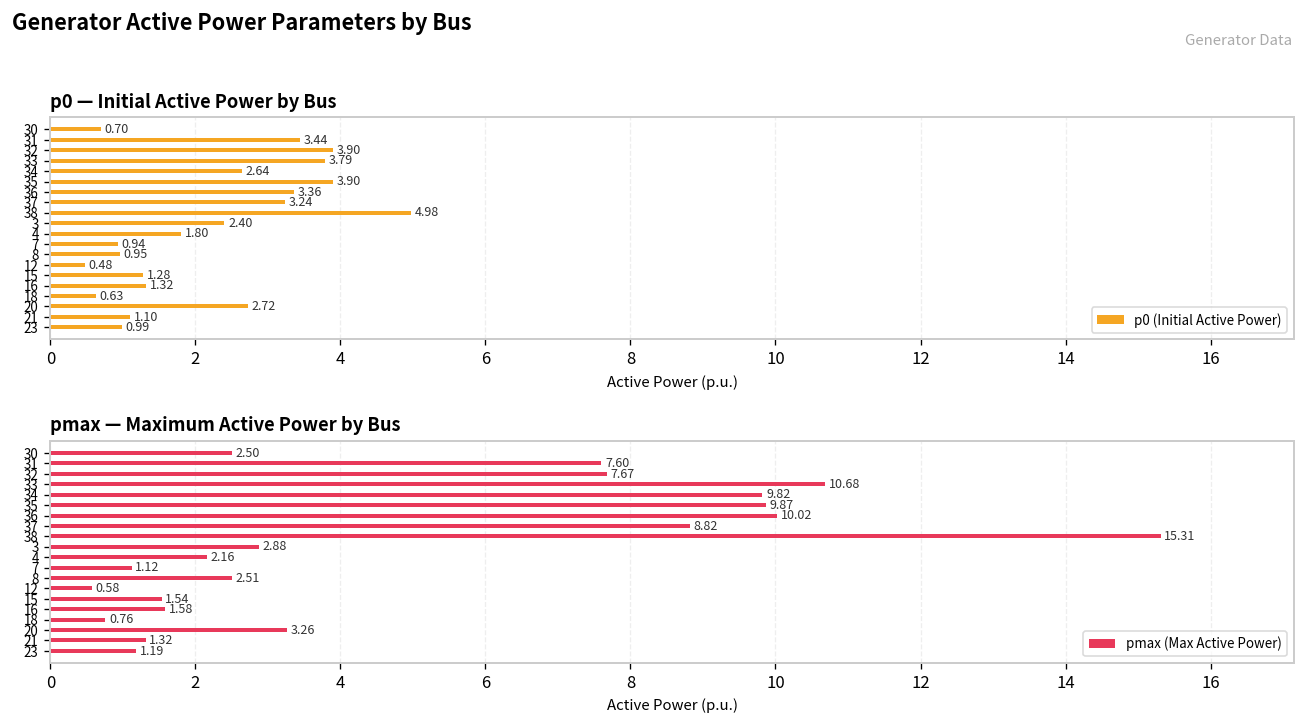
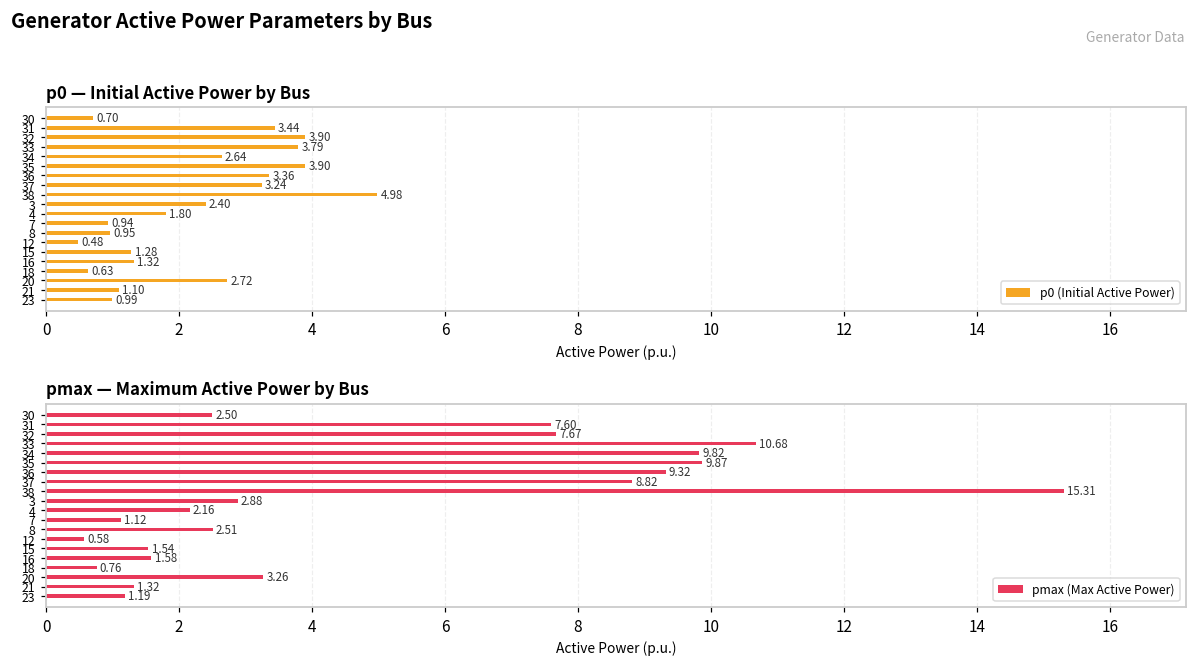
pmax — Maximum Active Power by Bus, 36: 10.02 -> 9.32
